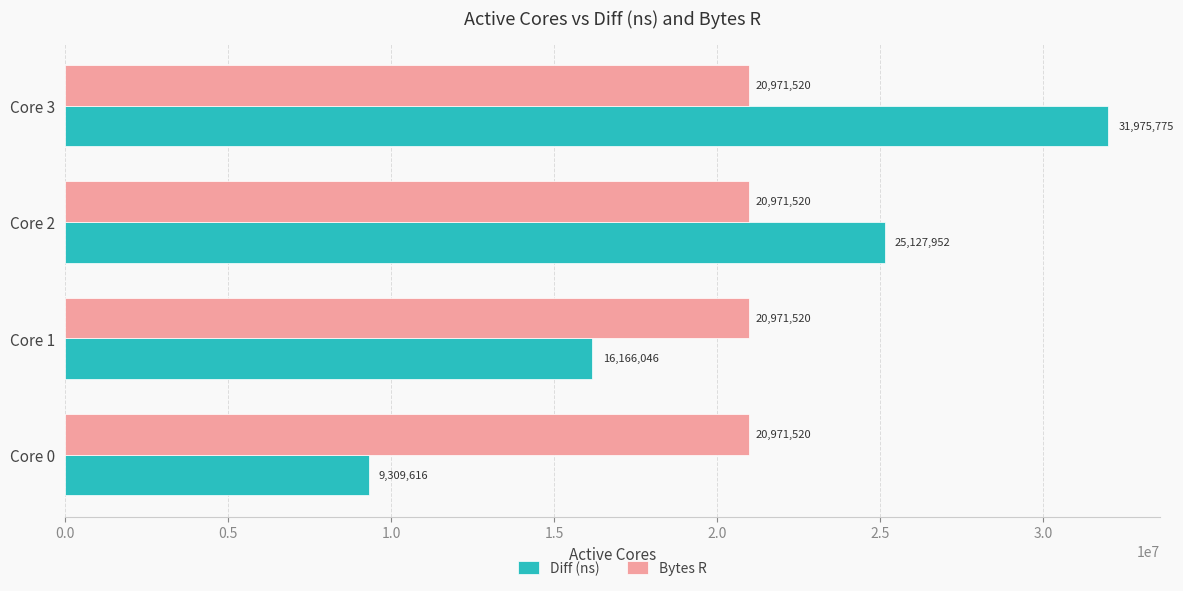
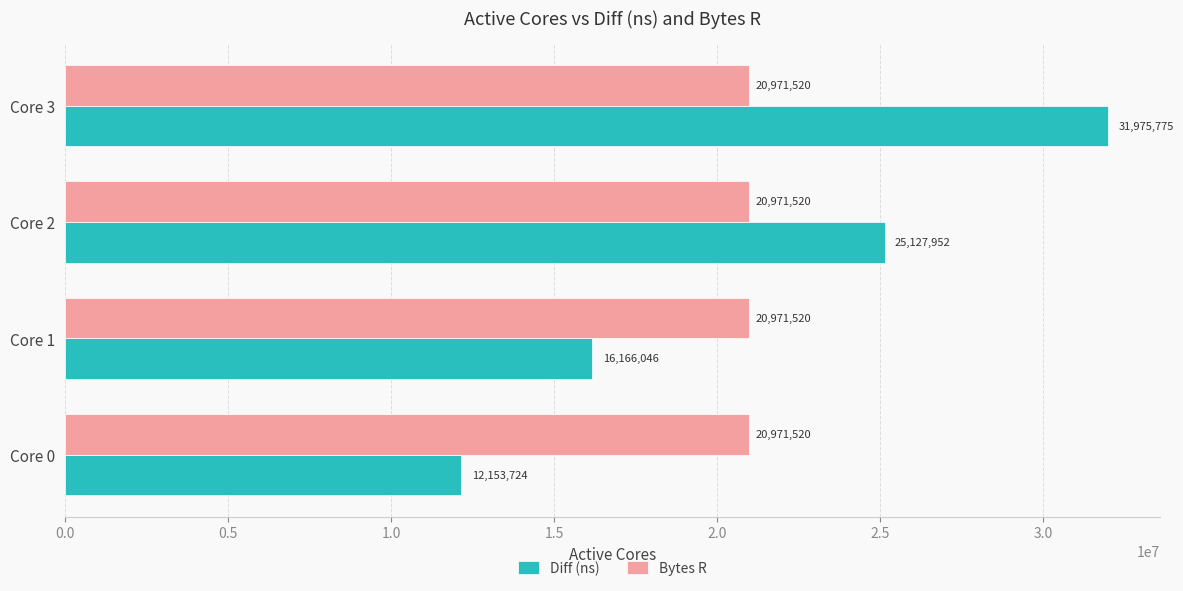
Diff (ns), Core 0: 9,309,616 -> 12,153,724
